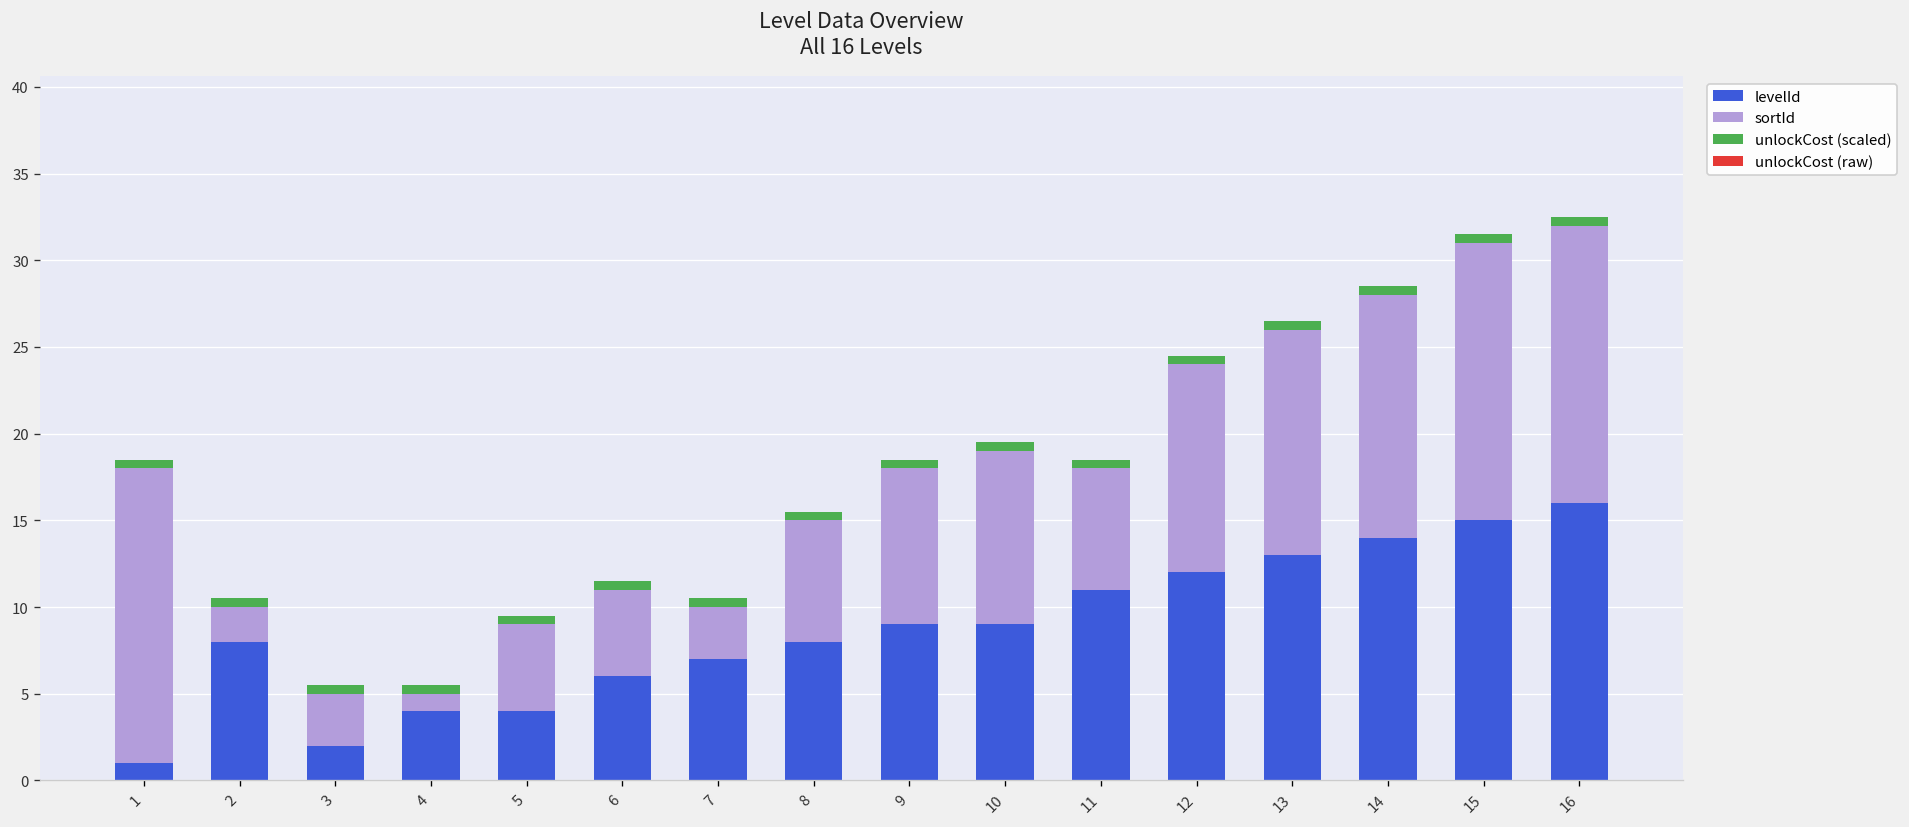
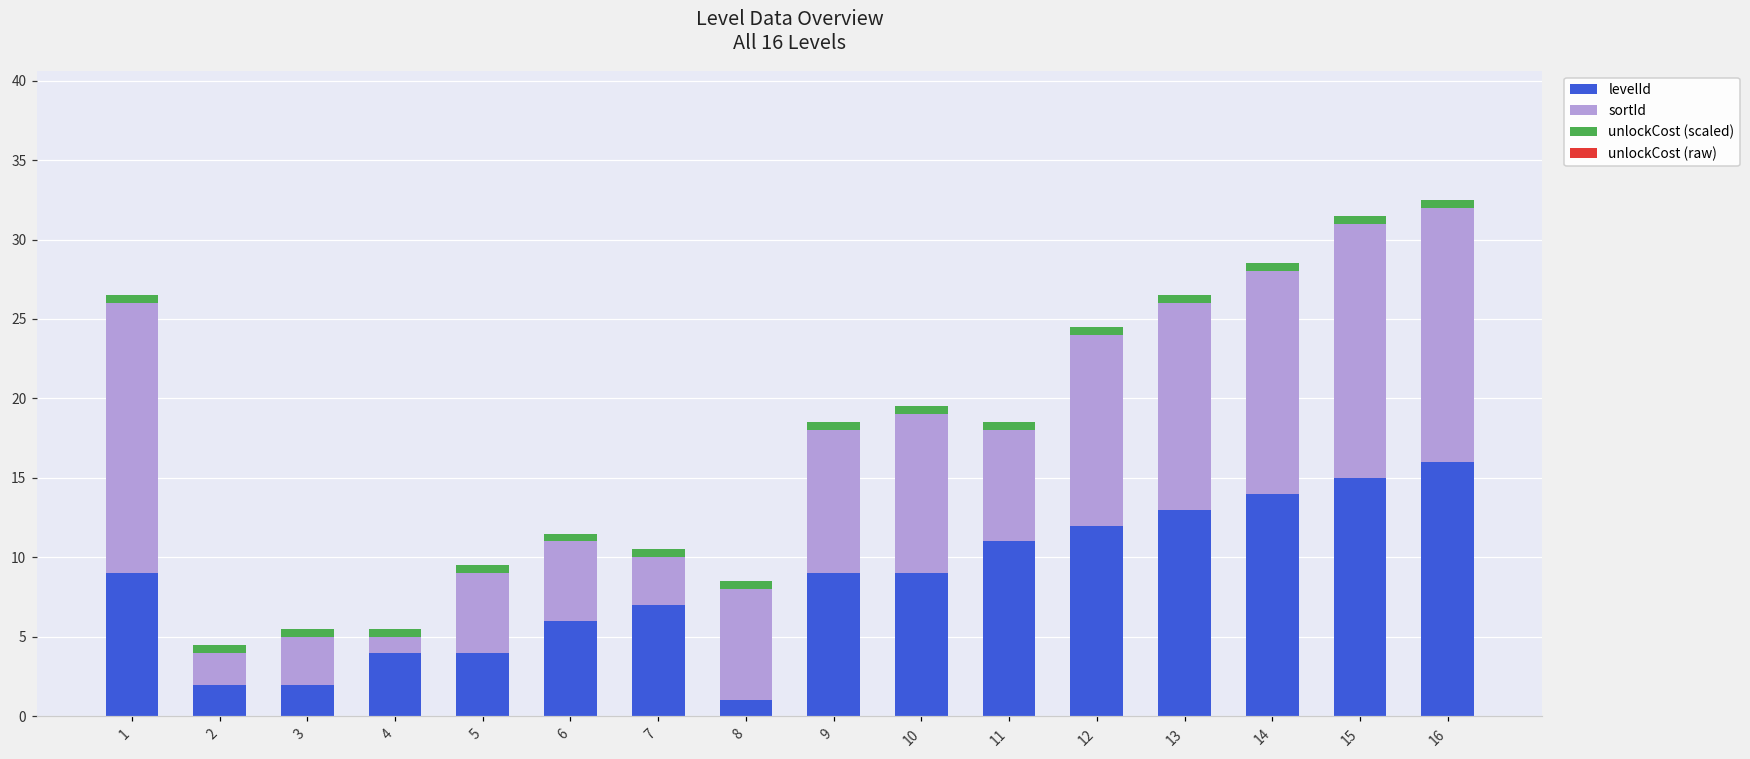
levelId, 1: 1 -> 9
levelId, 2: 8 -> 2
levelId, 8: 8 -> 1
